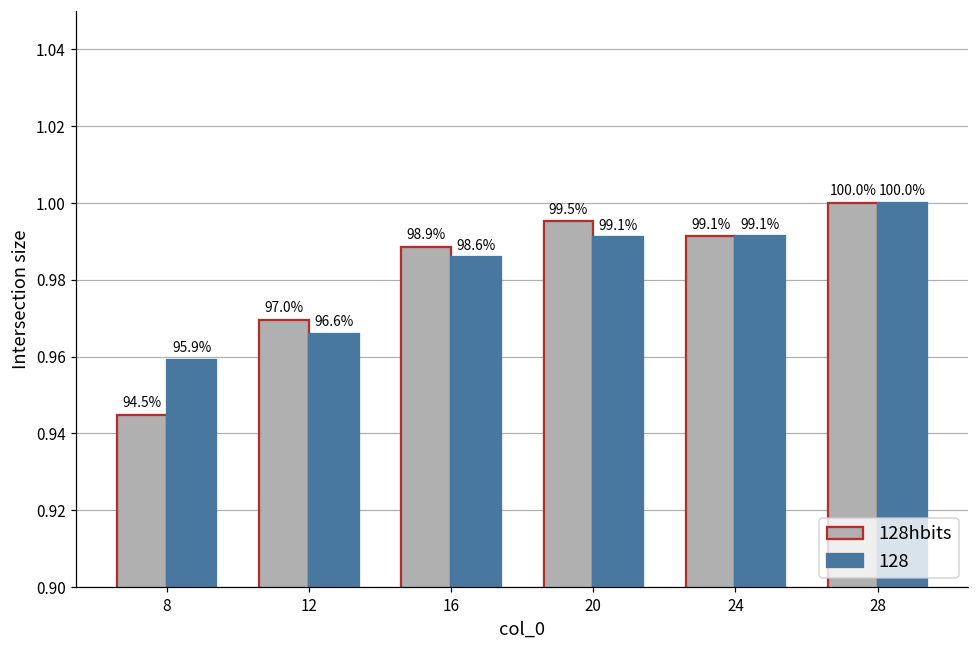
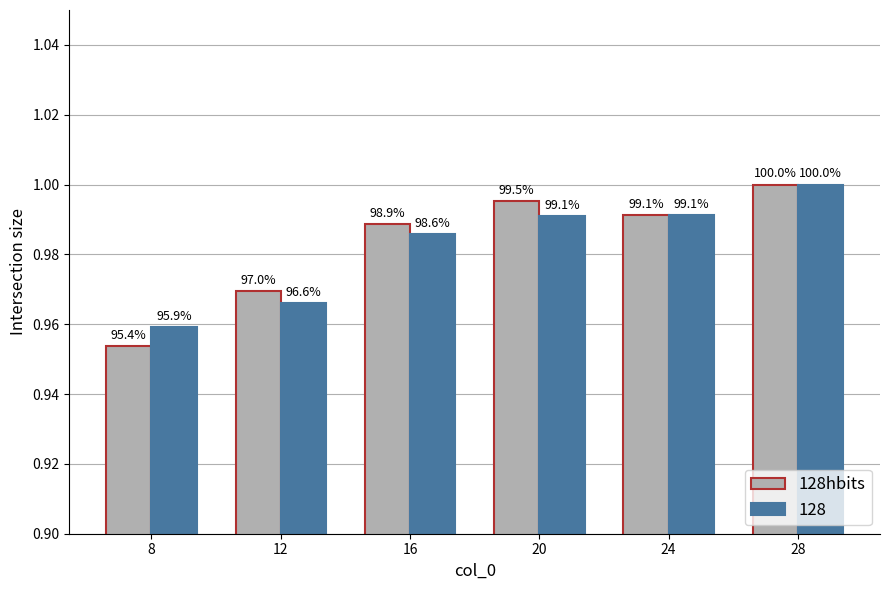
128hbits, 8: 94.5% -> 95.4%
